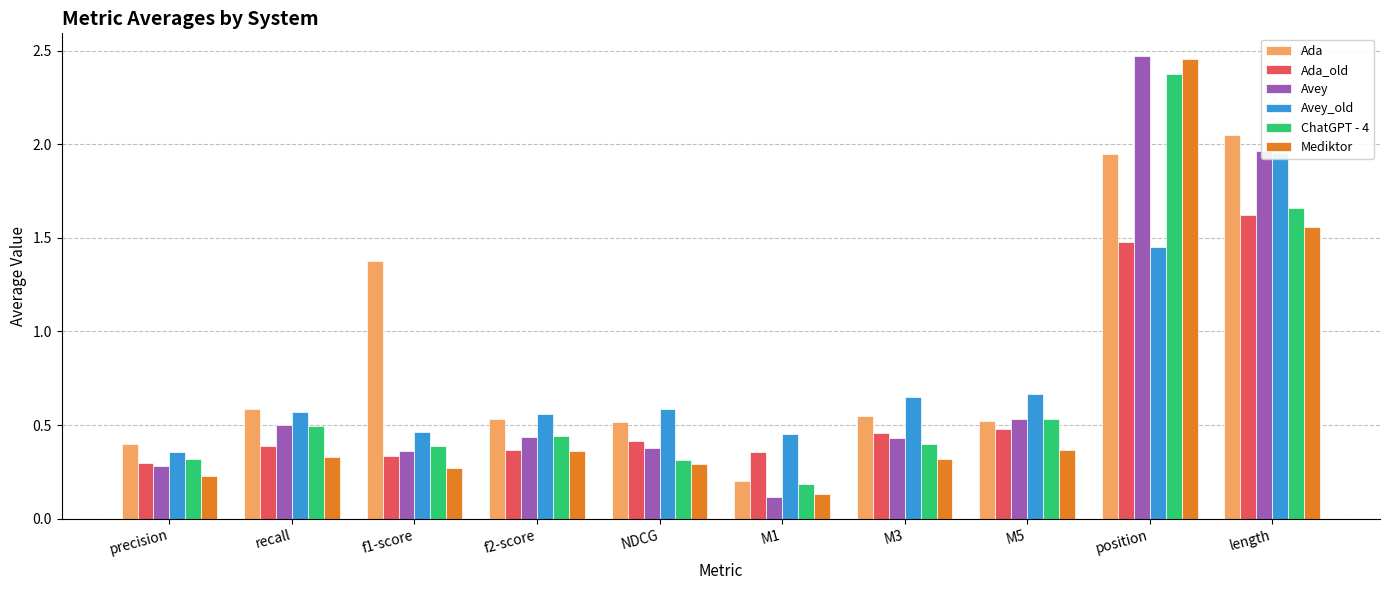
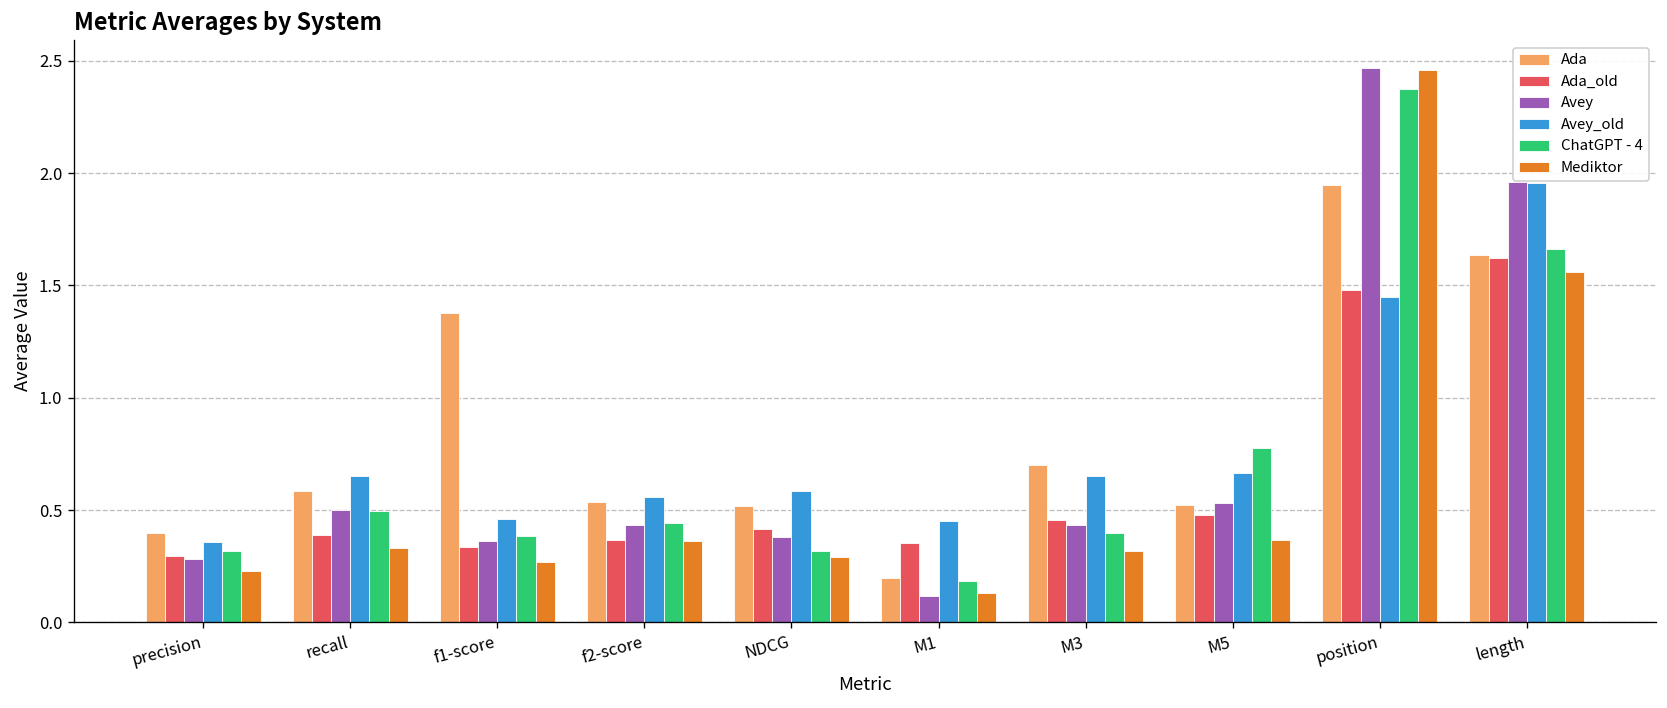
Avey_old, recall: 0.57 -> 0.65
Ada, M3: 0.55 -> 0.70
ChatGPT - 4, M5: 0.53 -> 0.78
Ada, length: 2.05 -> 1.64
